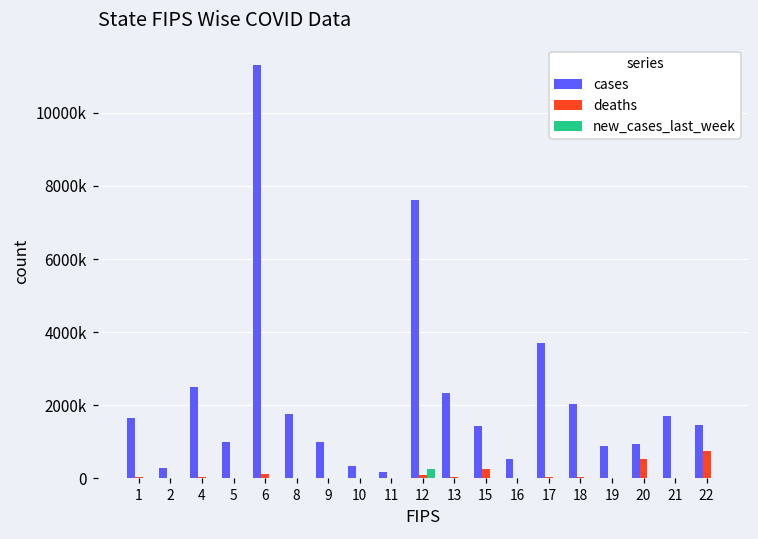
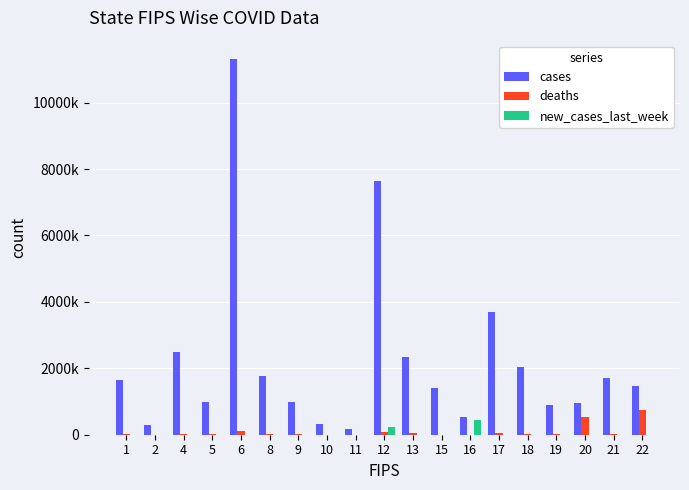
deaths, 15: 300000 -> 0
new_cases_last_week, 16: 0 -> 500000
